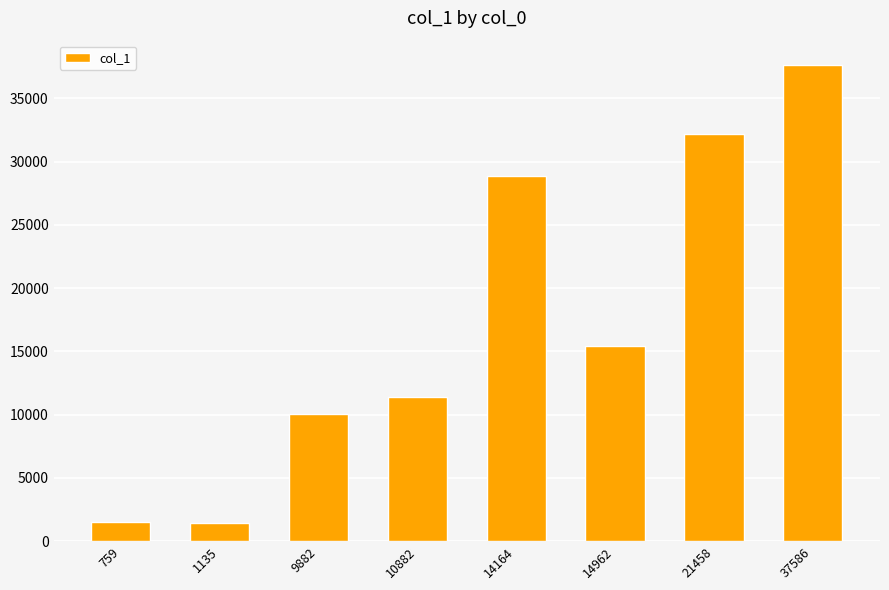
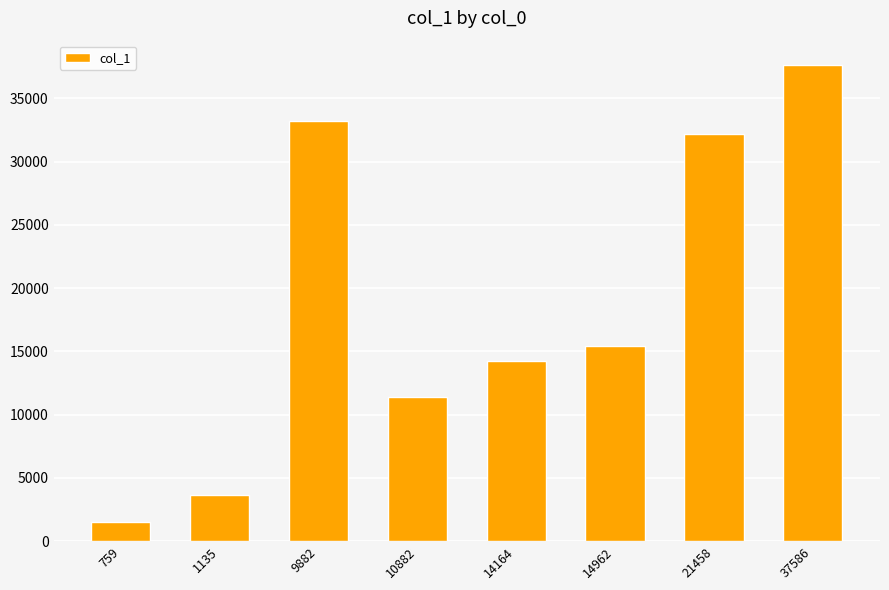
1135: 1400 -> 3600
9882: 10000 -> 33300
14164: 28900 -> 14300
